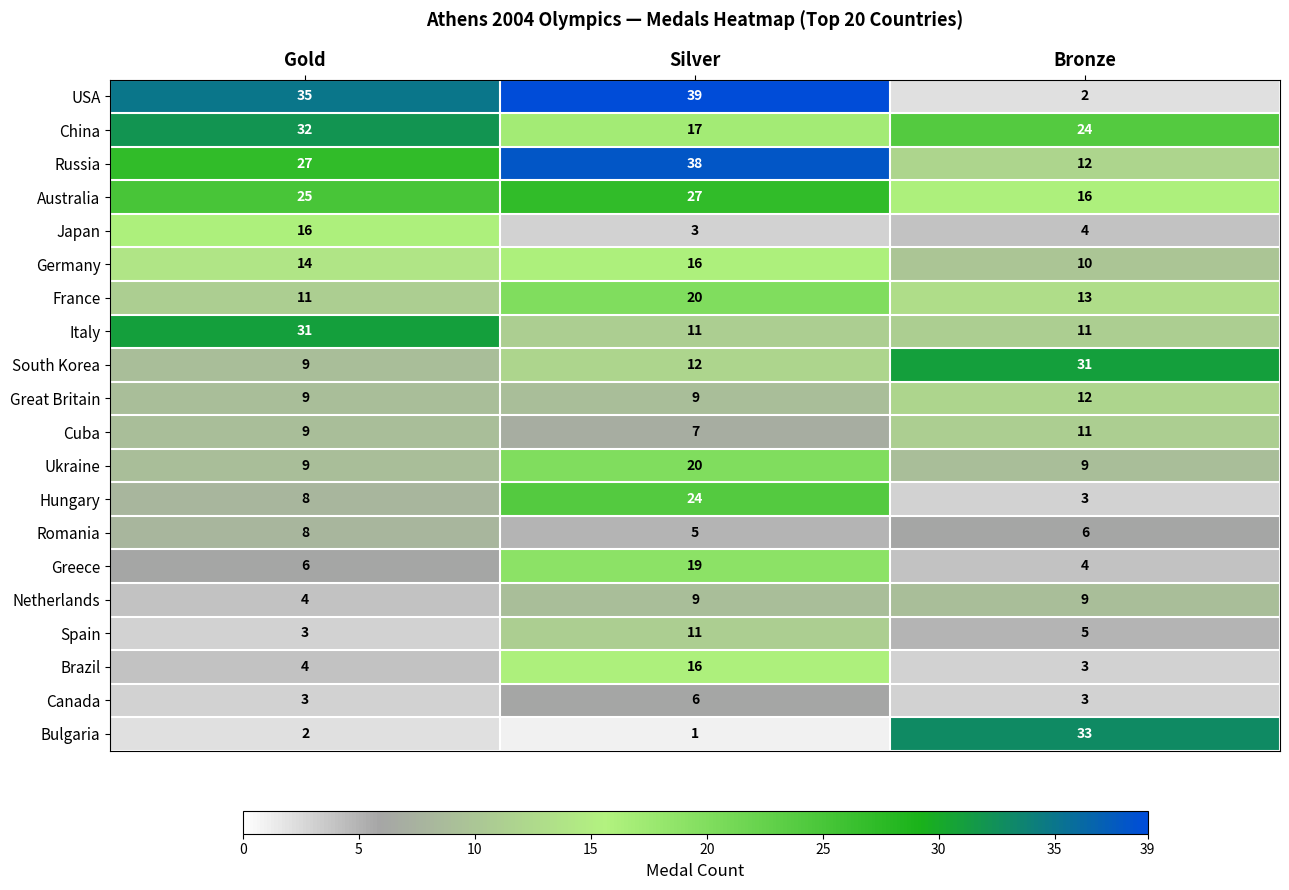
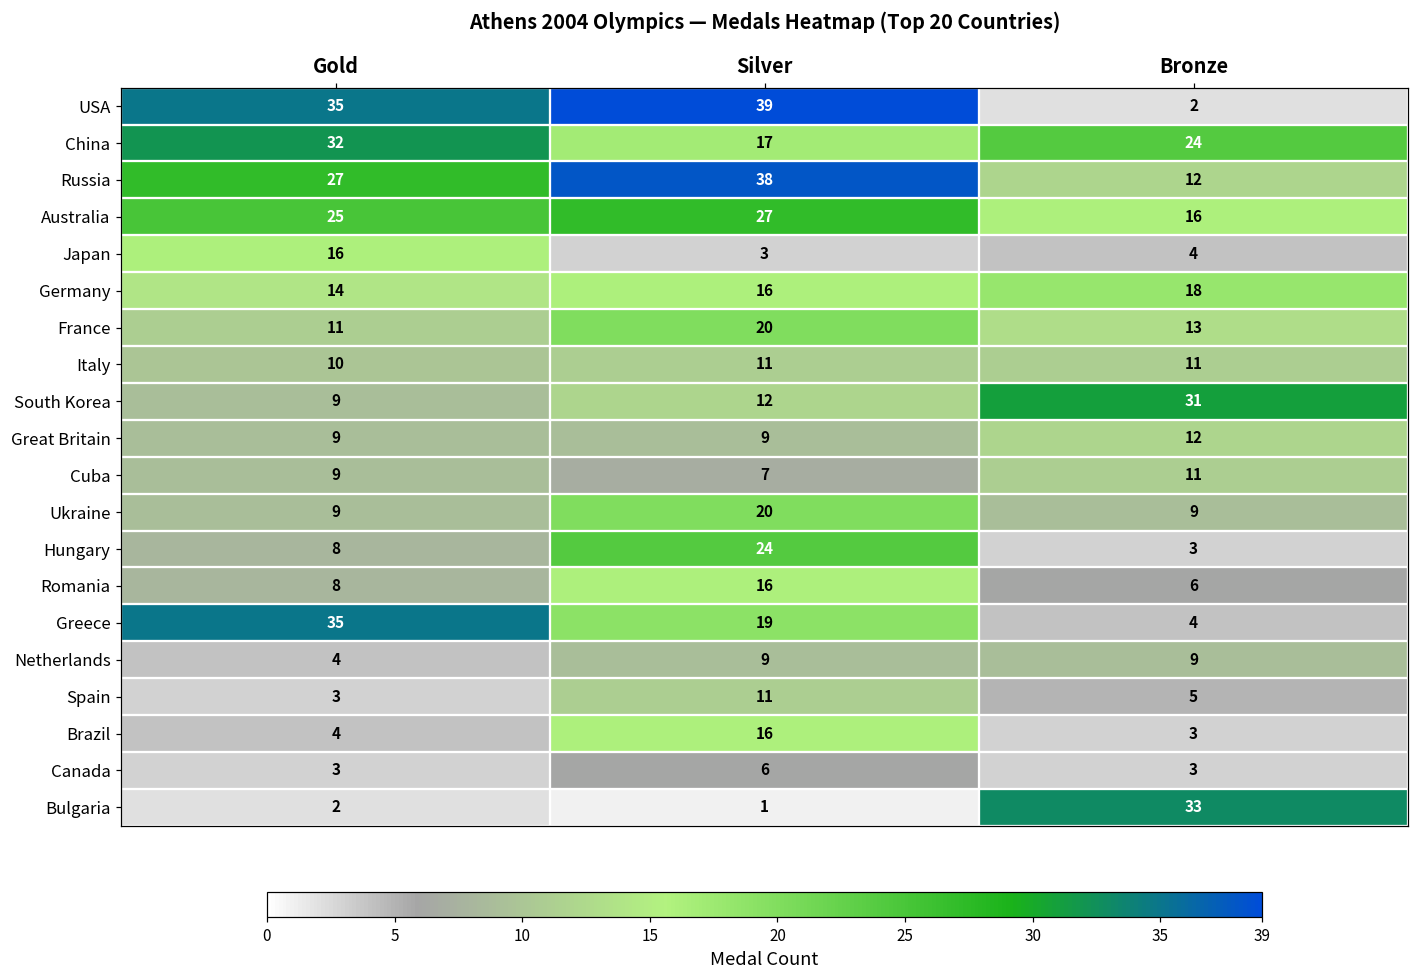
Germany, Bronze: 10 -> 18
Italy, Gold: 31 -> 10
Romania, Silver: 5 -> 16
Greece, Gold: 6 -> 35
